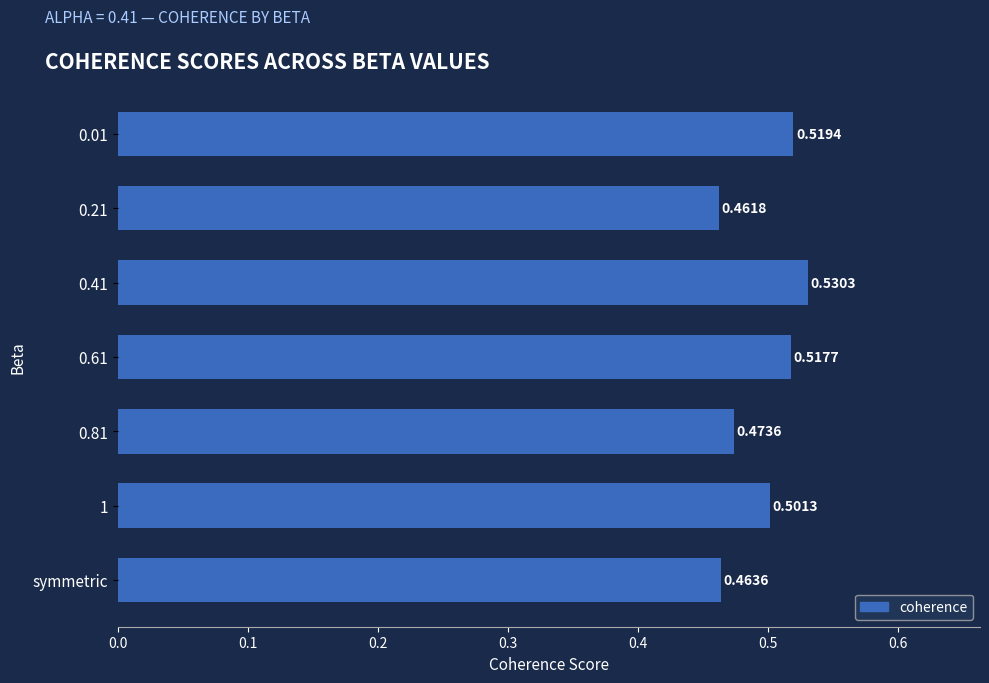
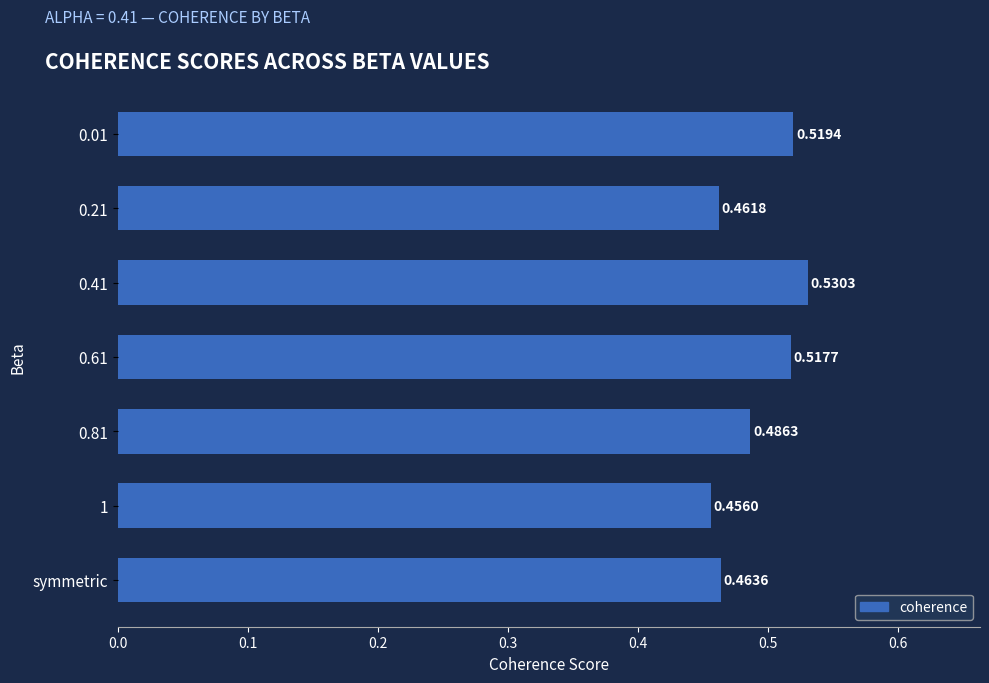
0.81: 0.4736 -> 0.4863
1: 0.5013 -> 0.4560
